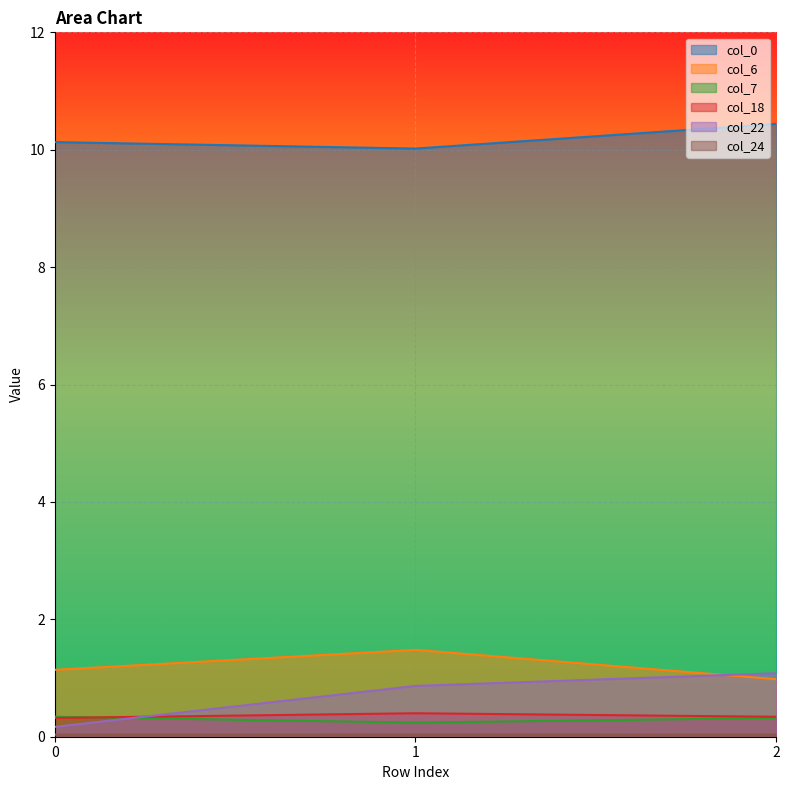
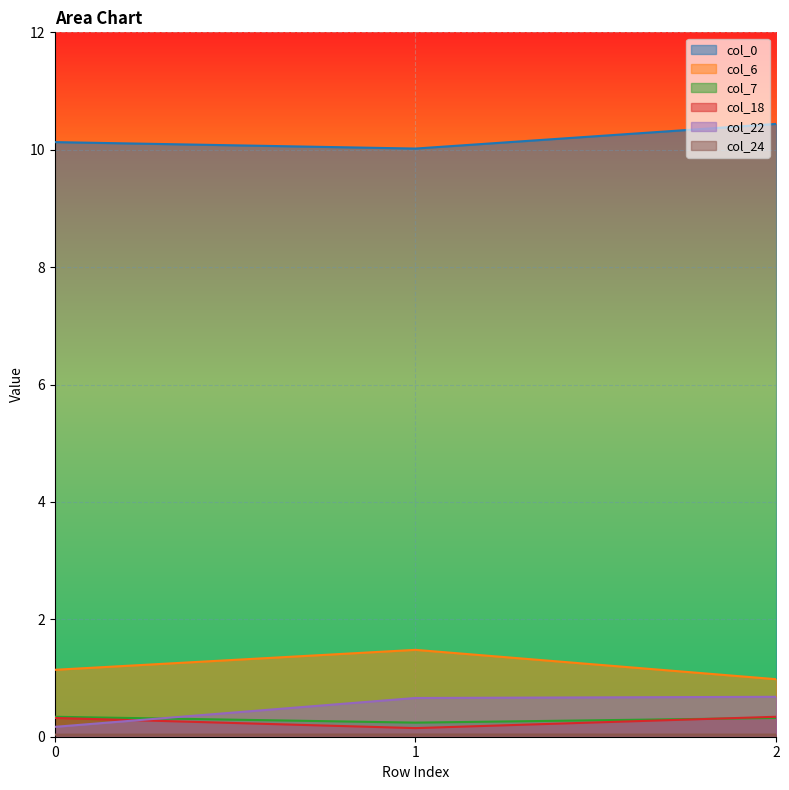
col_18, 1: 0.4 -> 0.1
col_22, 1: 0.9 -> 0.7
col_22, 2: 1.1 -> 0.7
